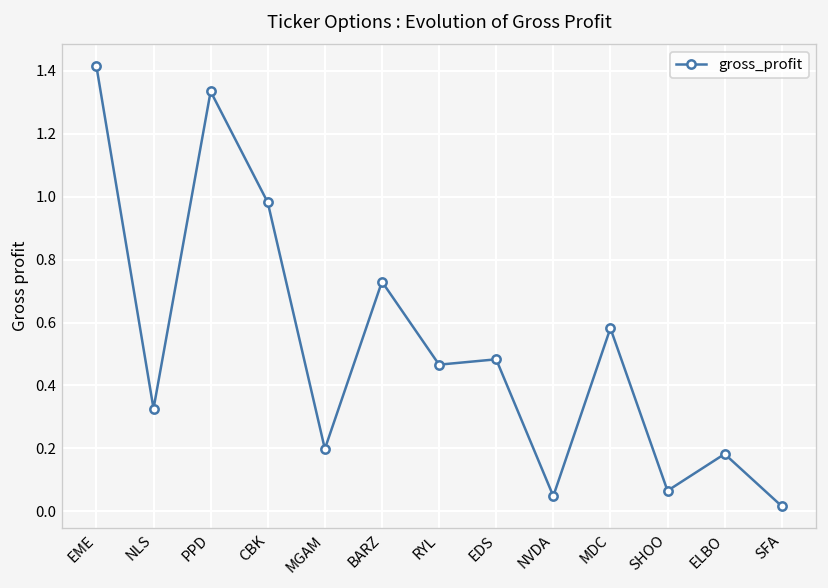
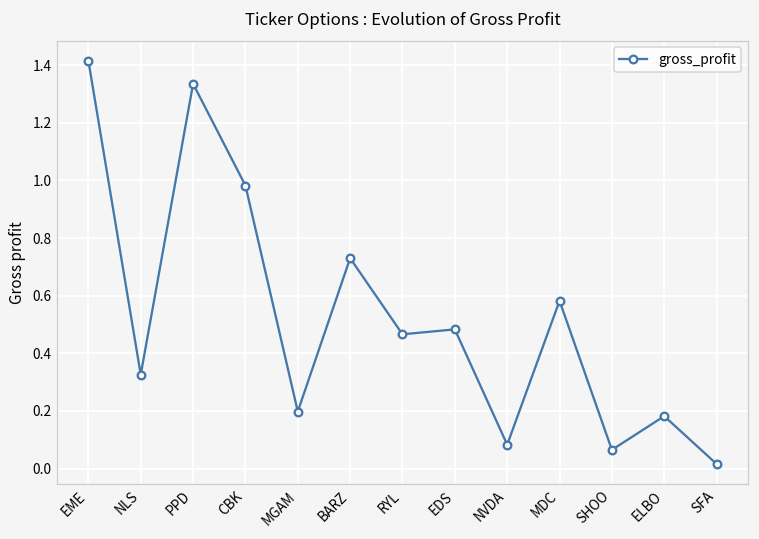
NVDA: 0.05 -> 0.08
